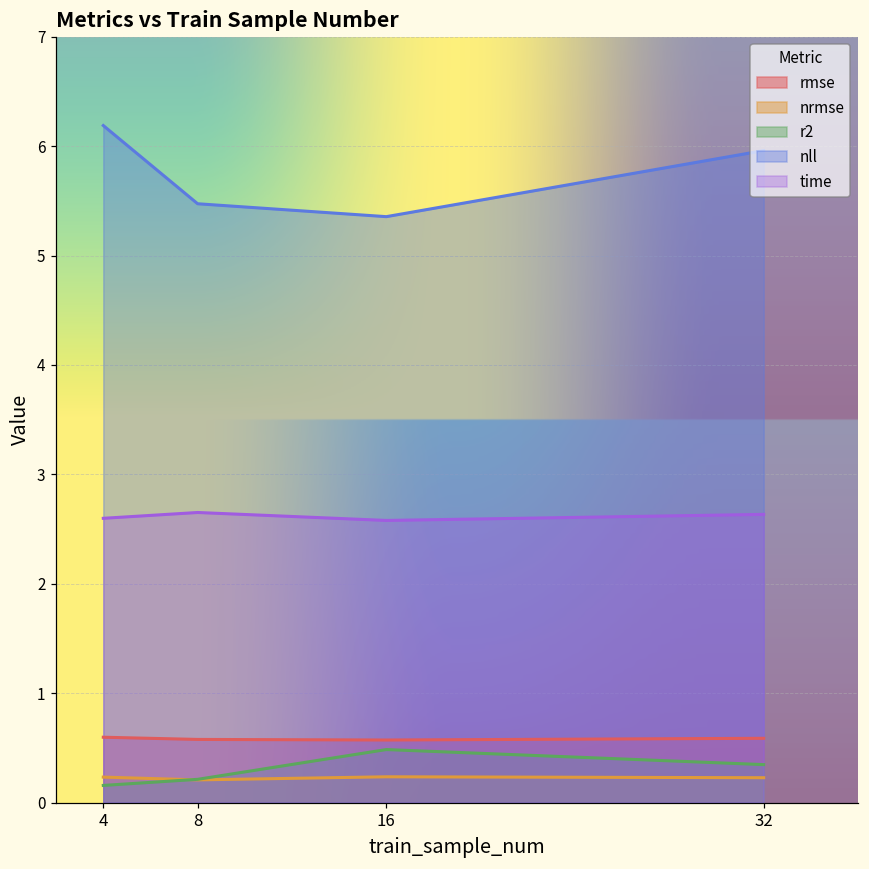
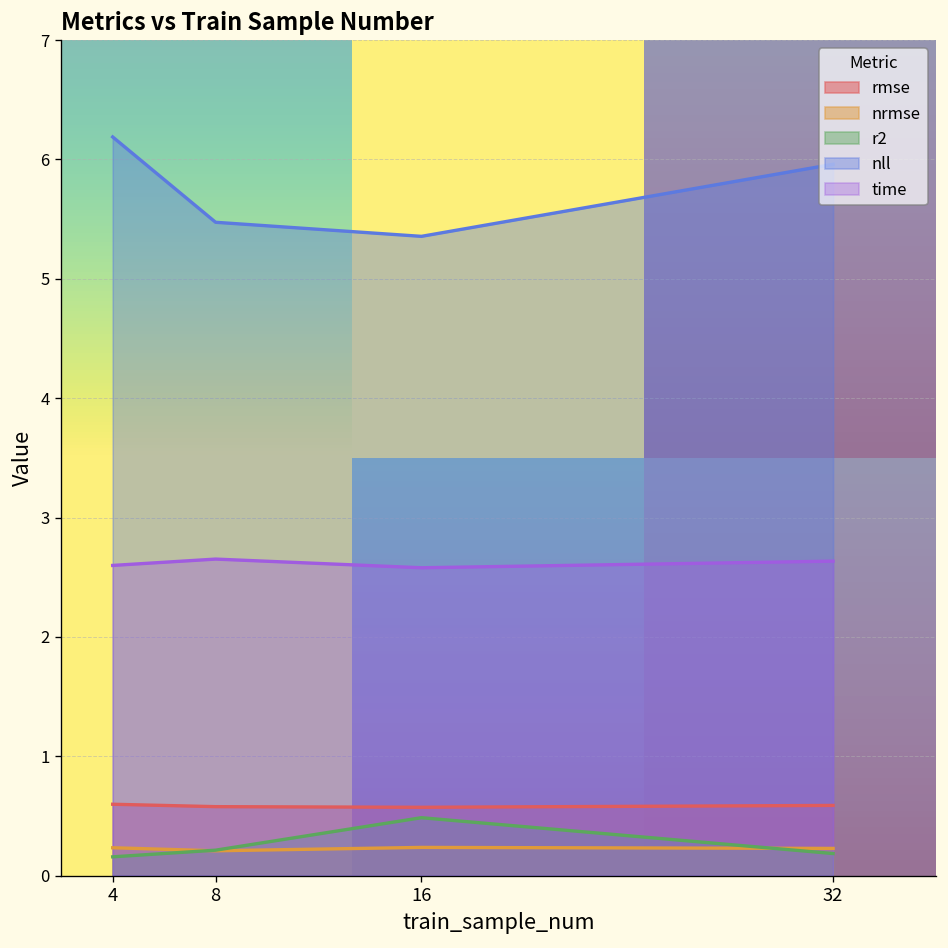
r2, 32: 0.3 -> 0.2
